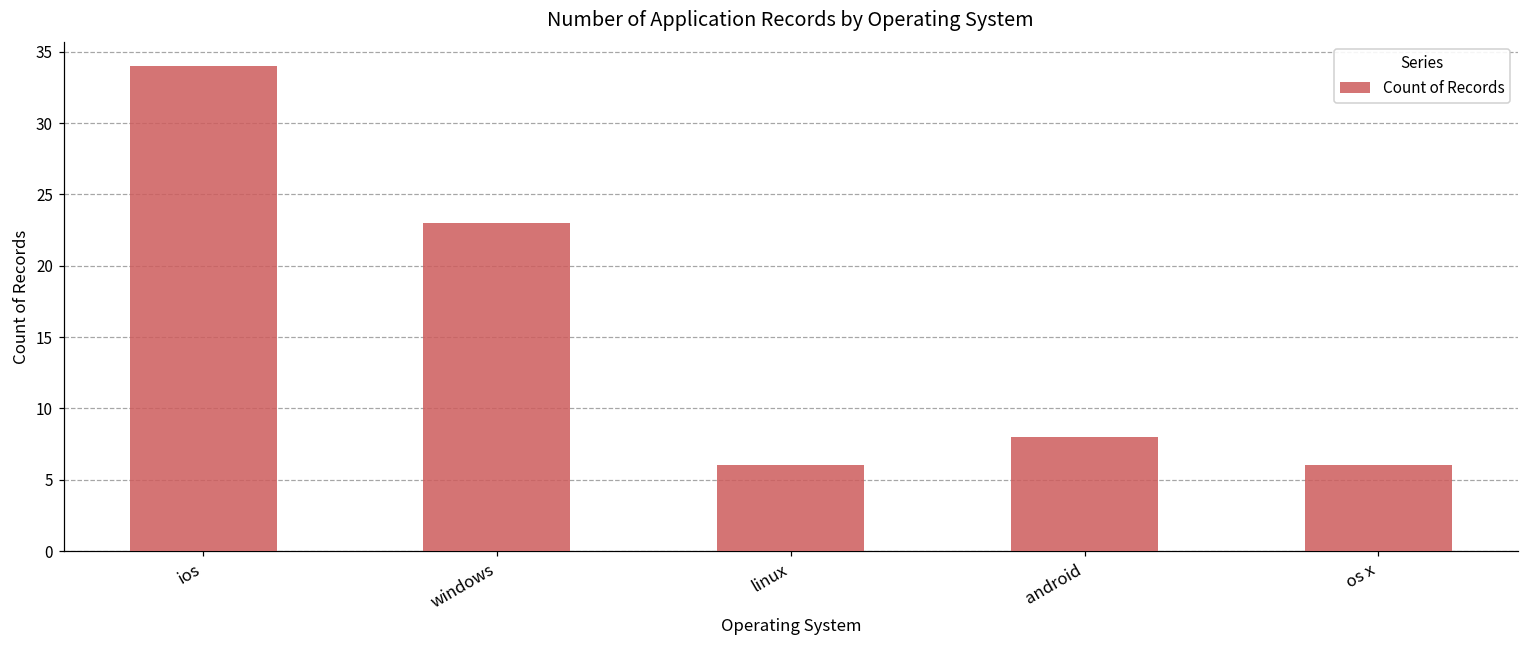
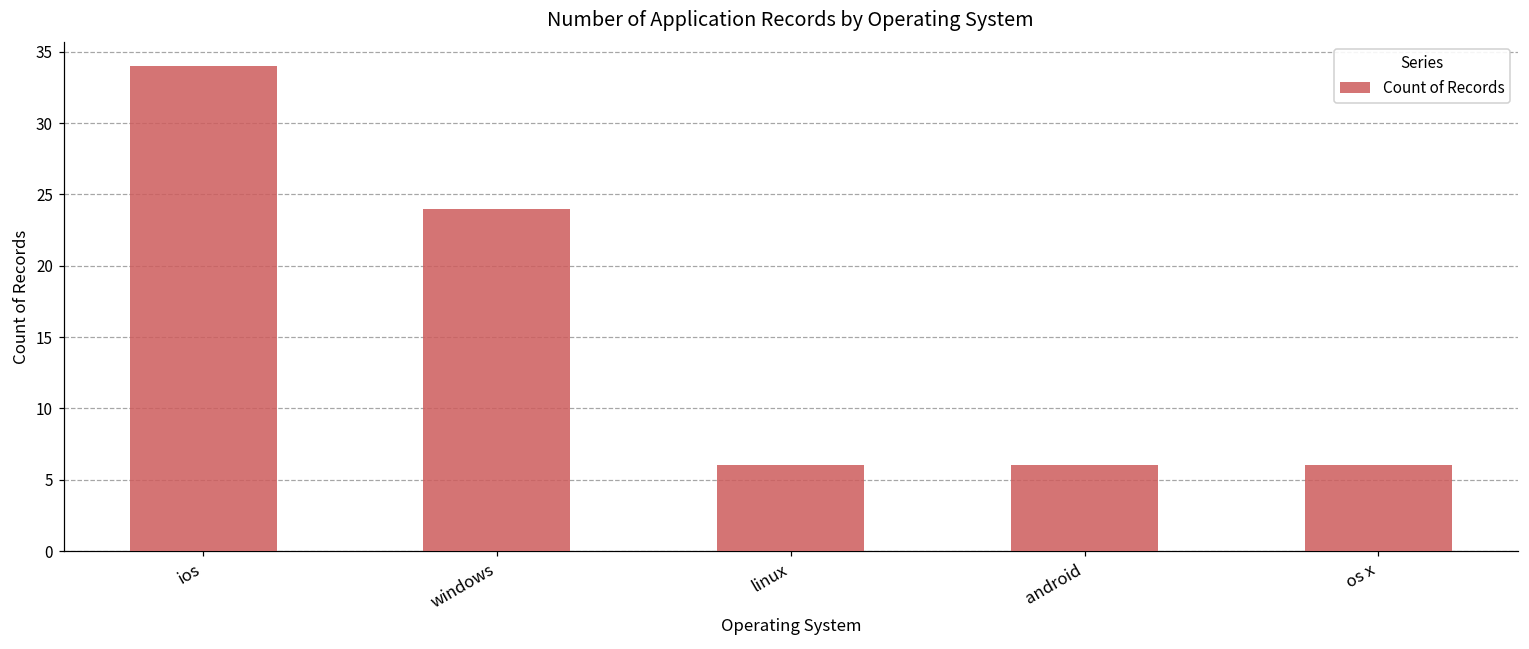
windows: 23 -> 24
android: 8 -> 6
